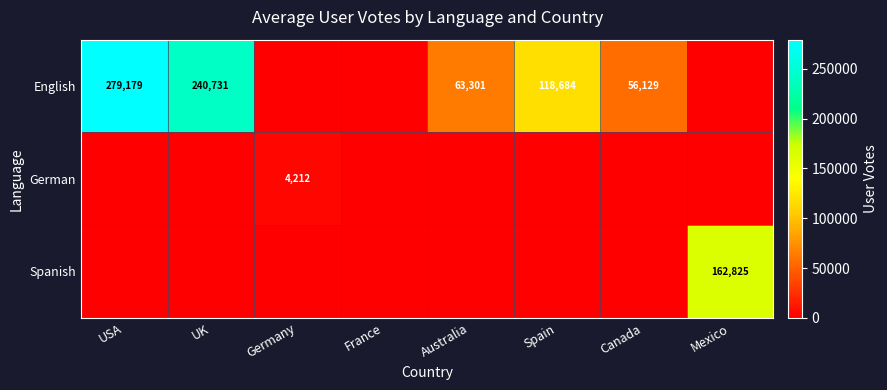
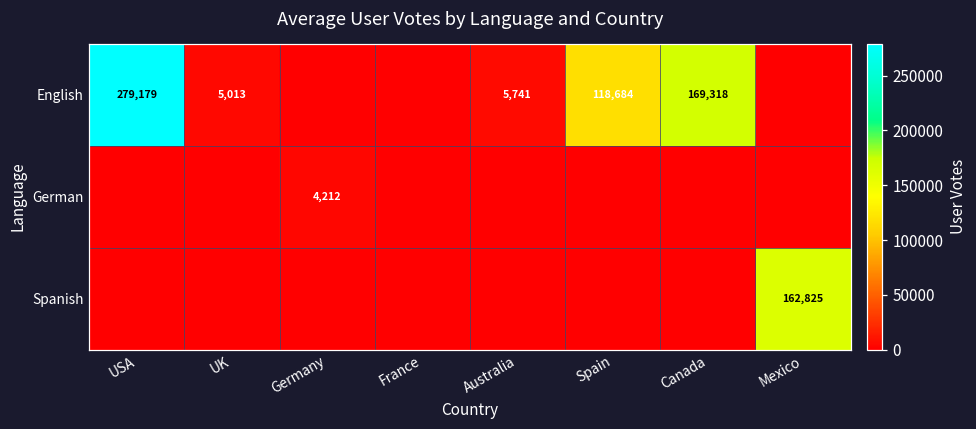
English, UK: 240,731 -> 5,013
English, Australia: 63,301 -> 5,741
English, Canada: 56,129 -> 169,318
